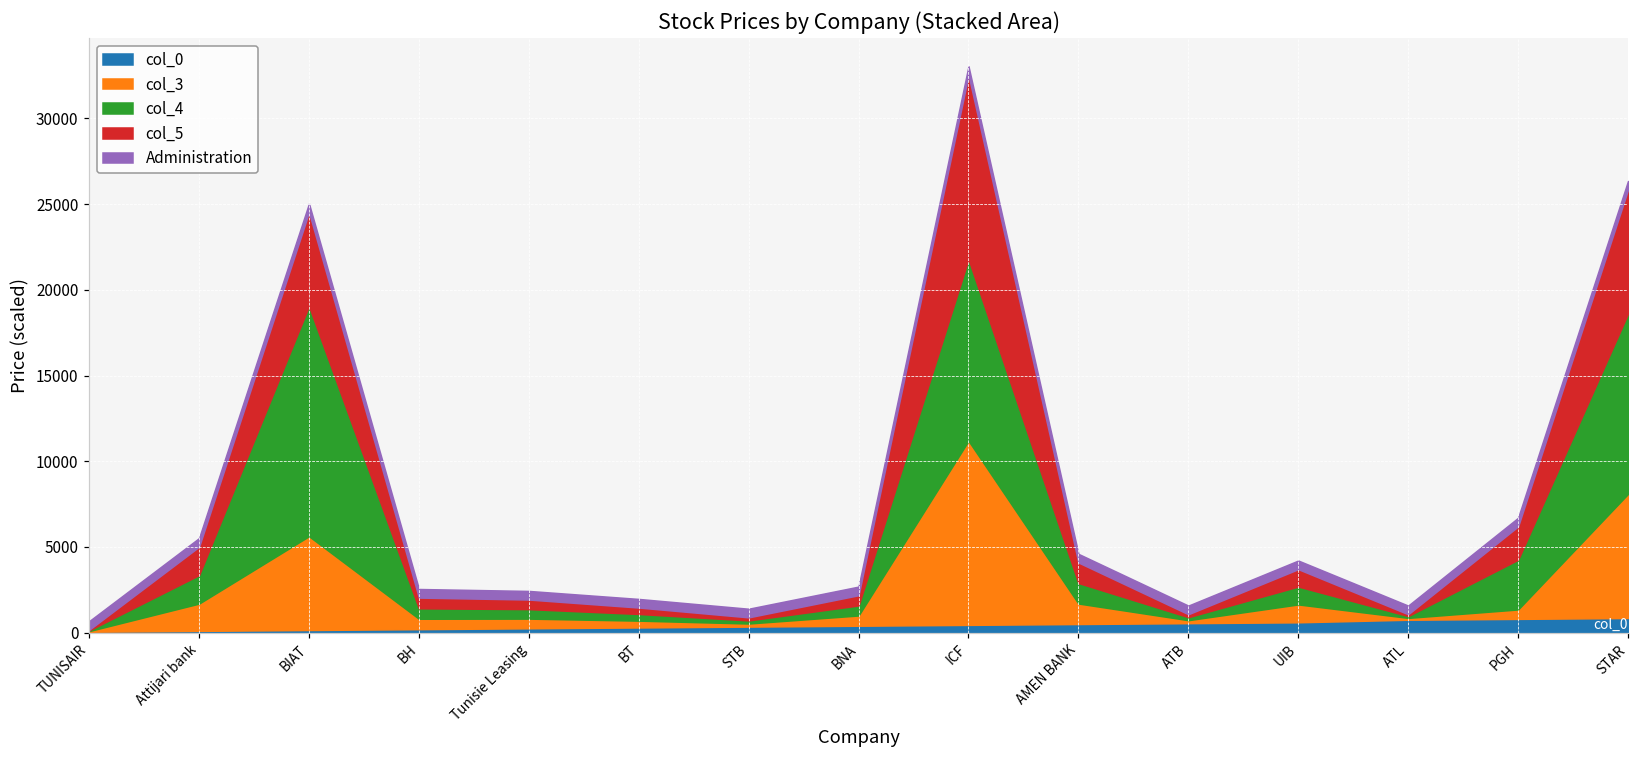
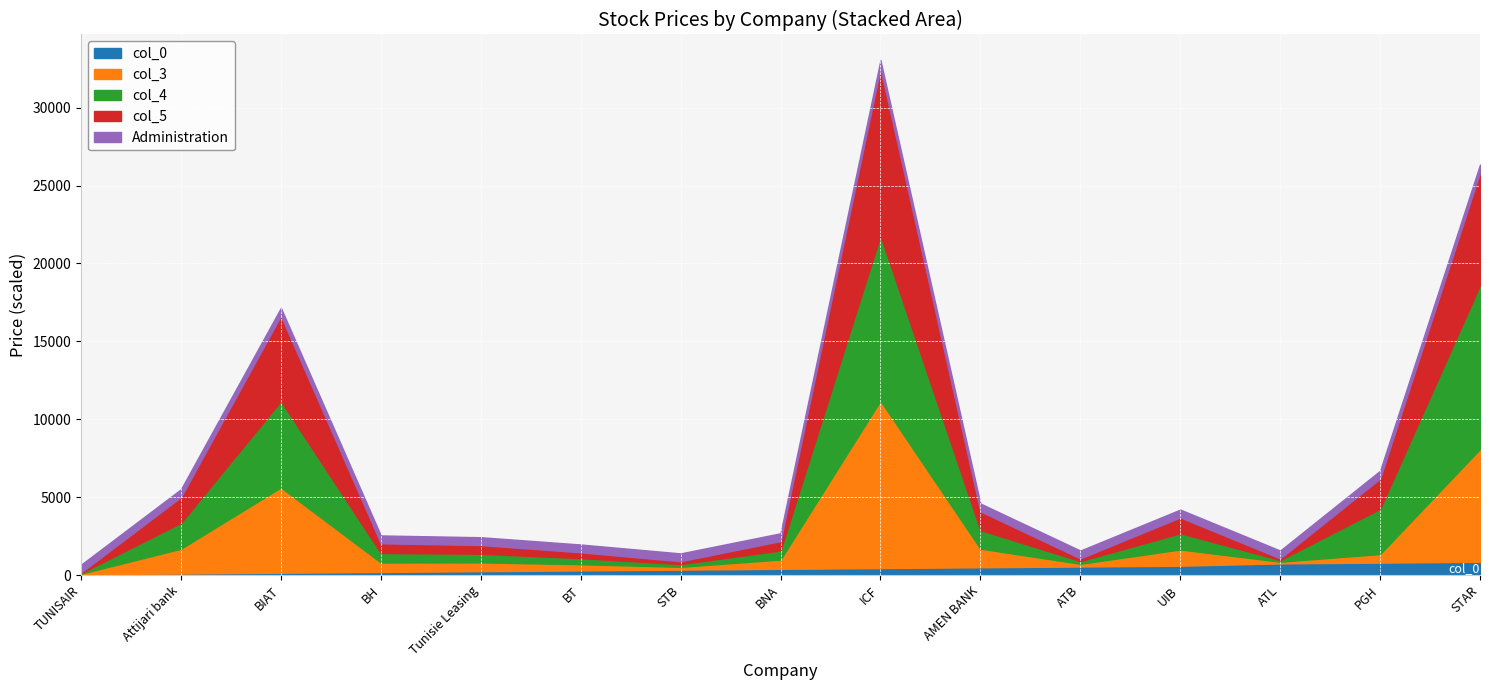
col_4, BIAT: 13400 -> 5500
